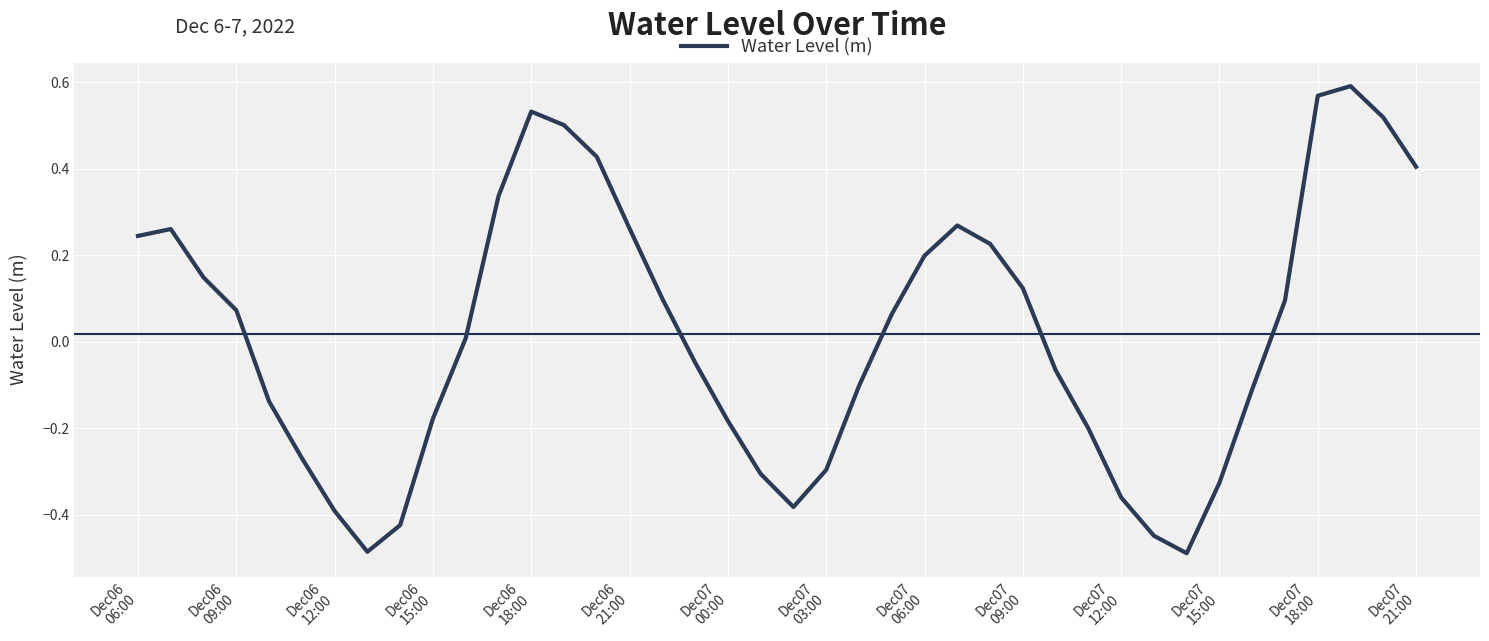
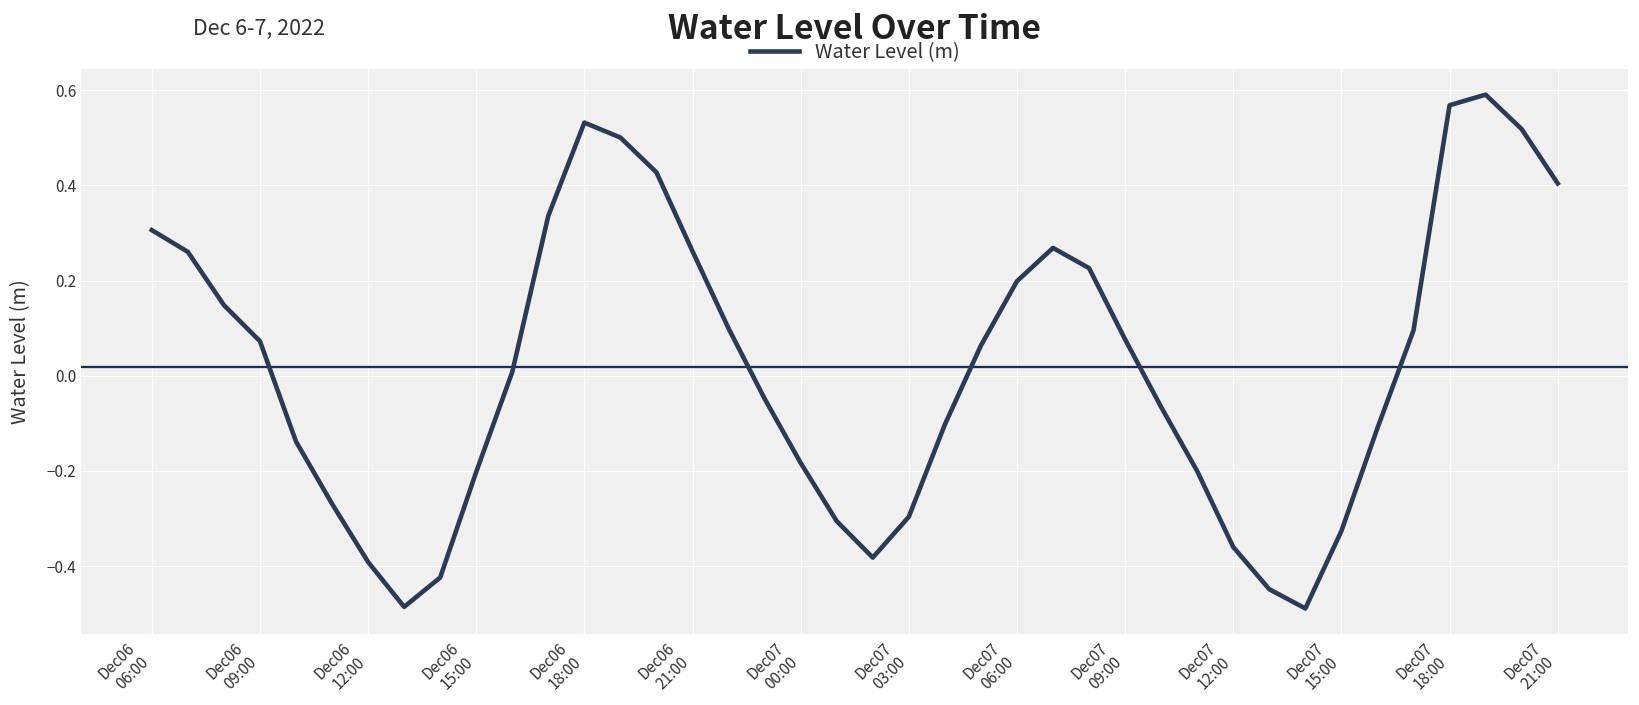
Dec06 06:00: 0.24 -> 0.31
Dec06 15:00: -0.18 -> -0.20
Dec07 09:00: 0.12 -> 0.08
